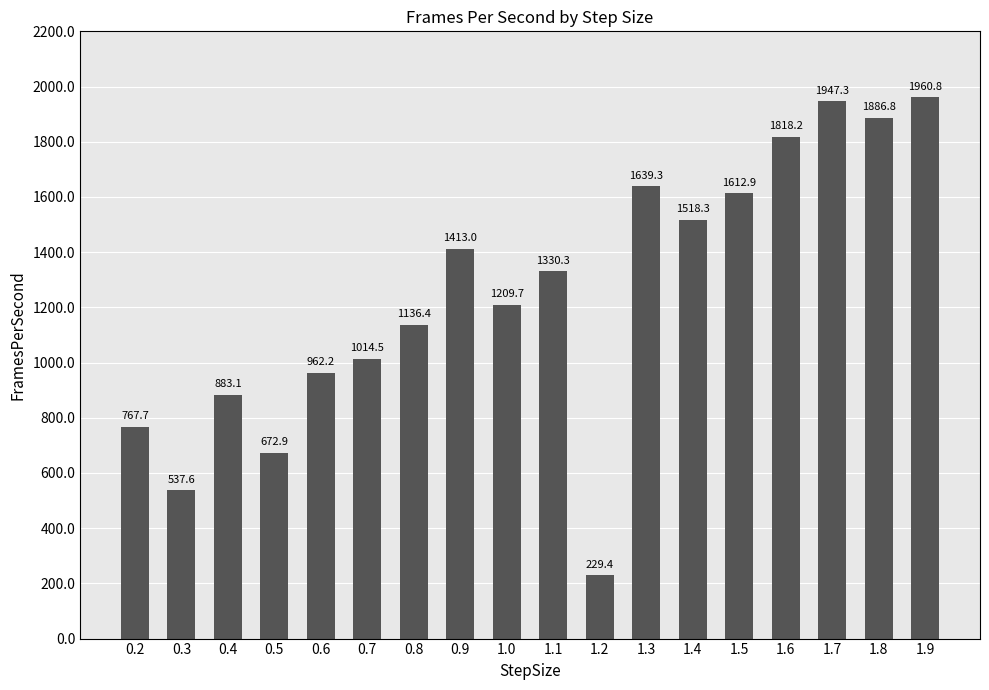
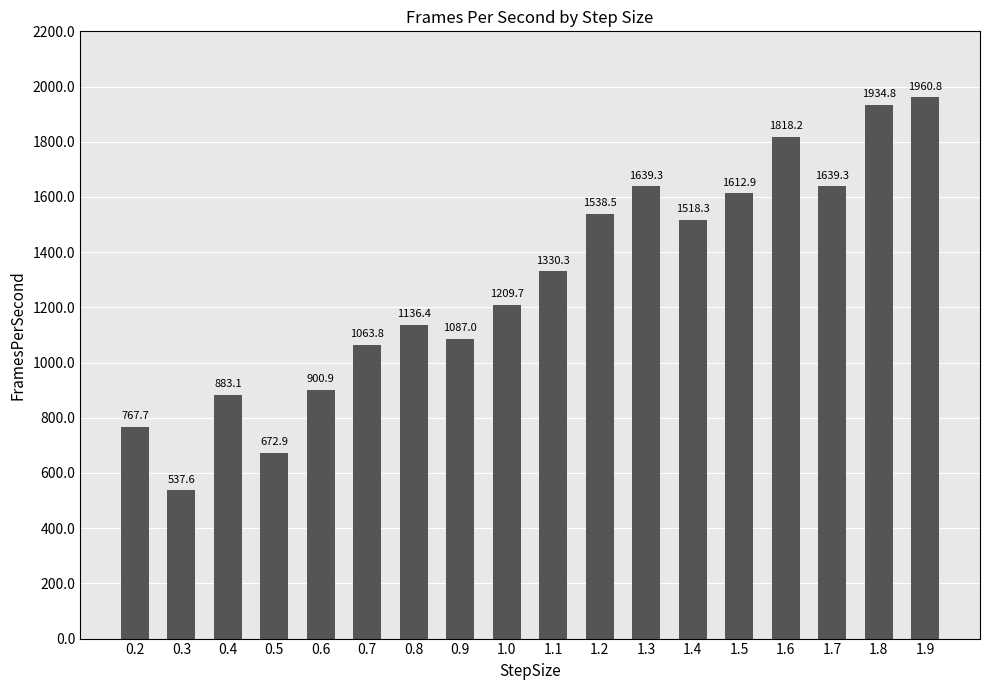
0.6: 962.2 -> 900.9
0.7: 1014.5 -> 1063.8
0.9: 1413.0 -> 1087.0
1.2: 229.4 -> 1538.5
1.7: 1947.3 -> 1639.3
1.8: 1886.8 -> 1934.8
